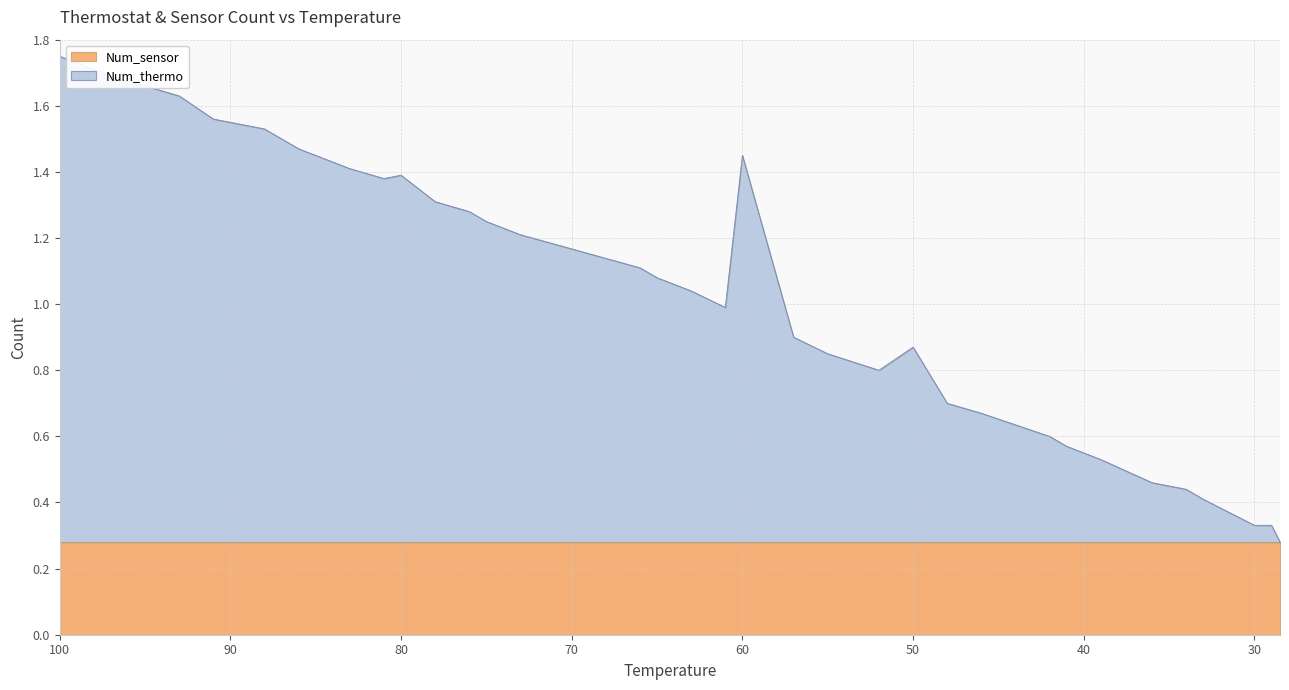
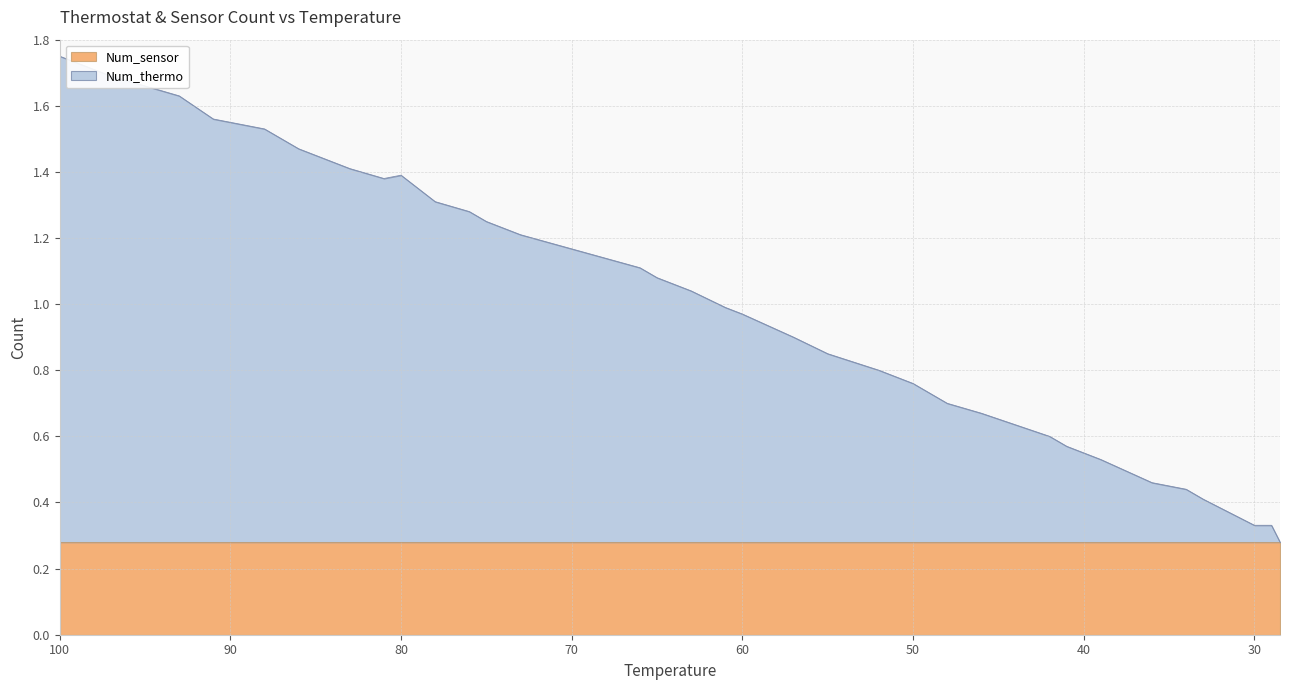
Num_thermo, 60: 1.45 -> 0.97
Num_thermo, 50: 0.87 -> 0.76
